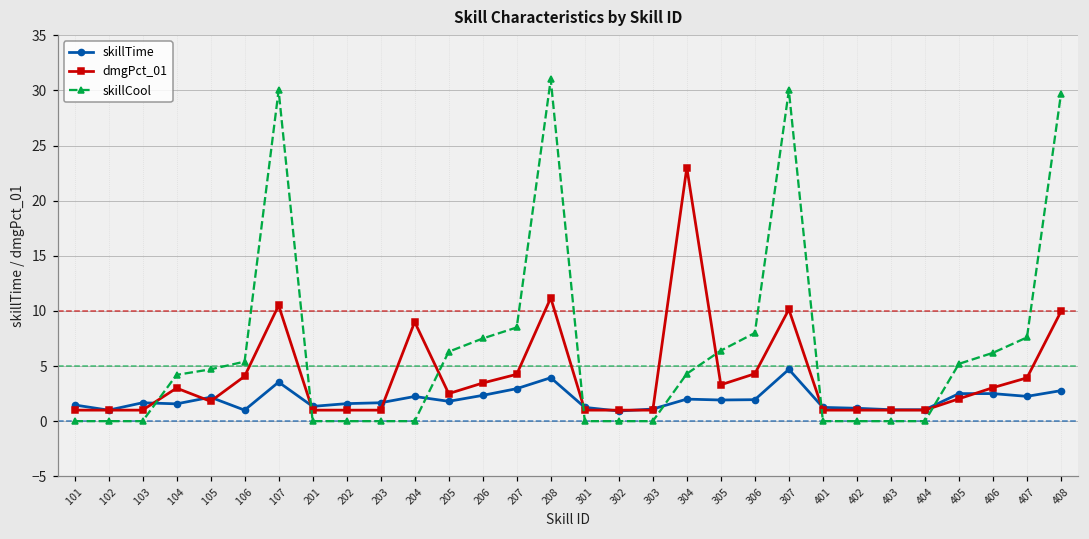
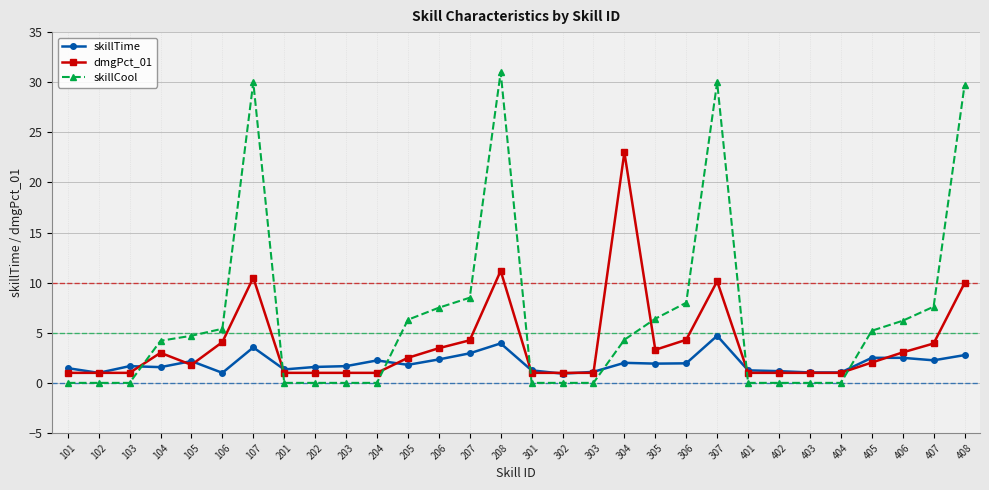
dmgPct_01, 204: 9 -> 1
